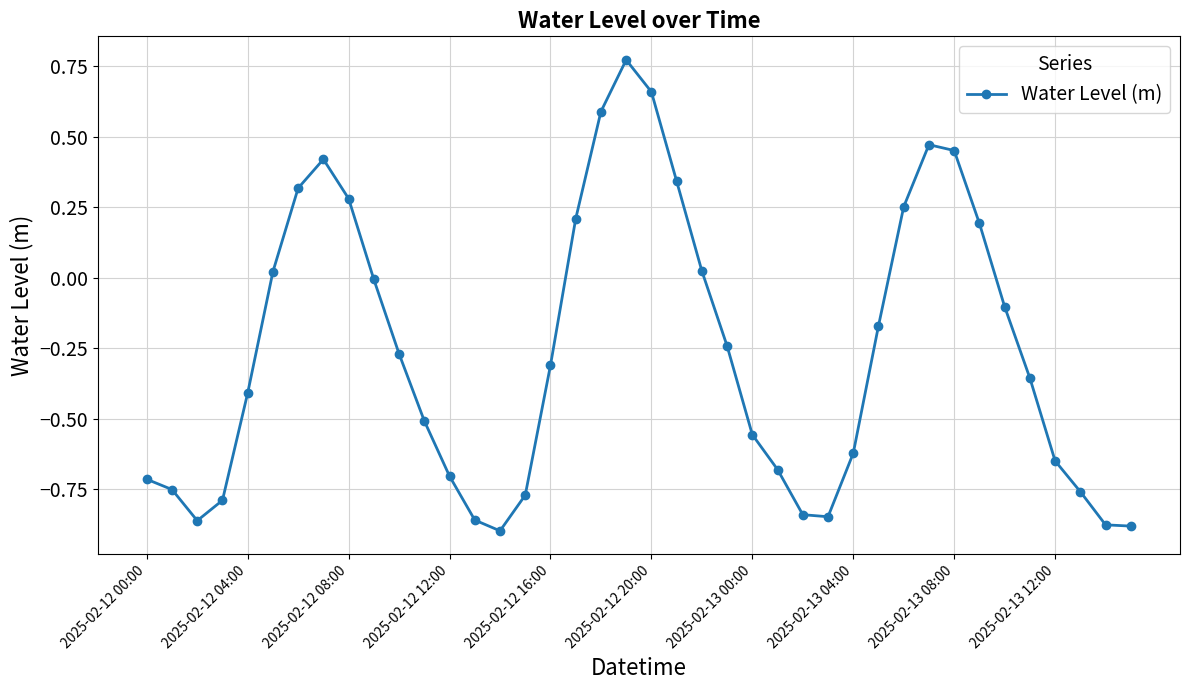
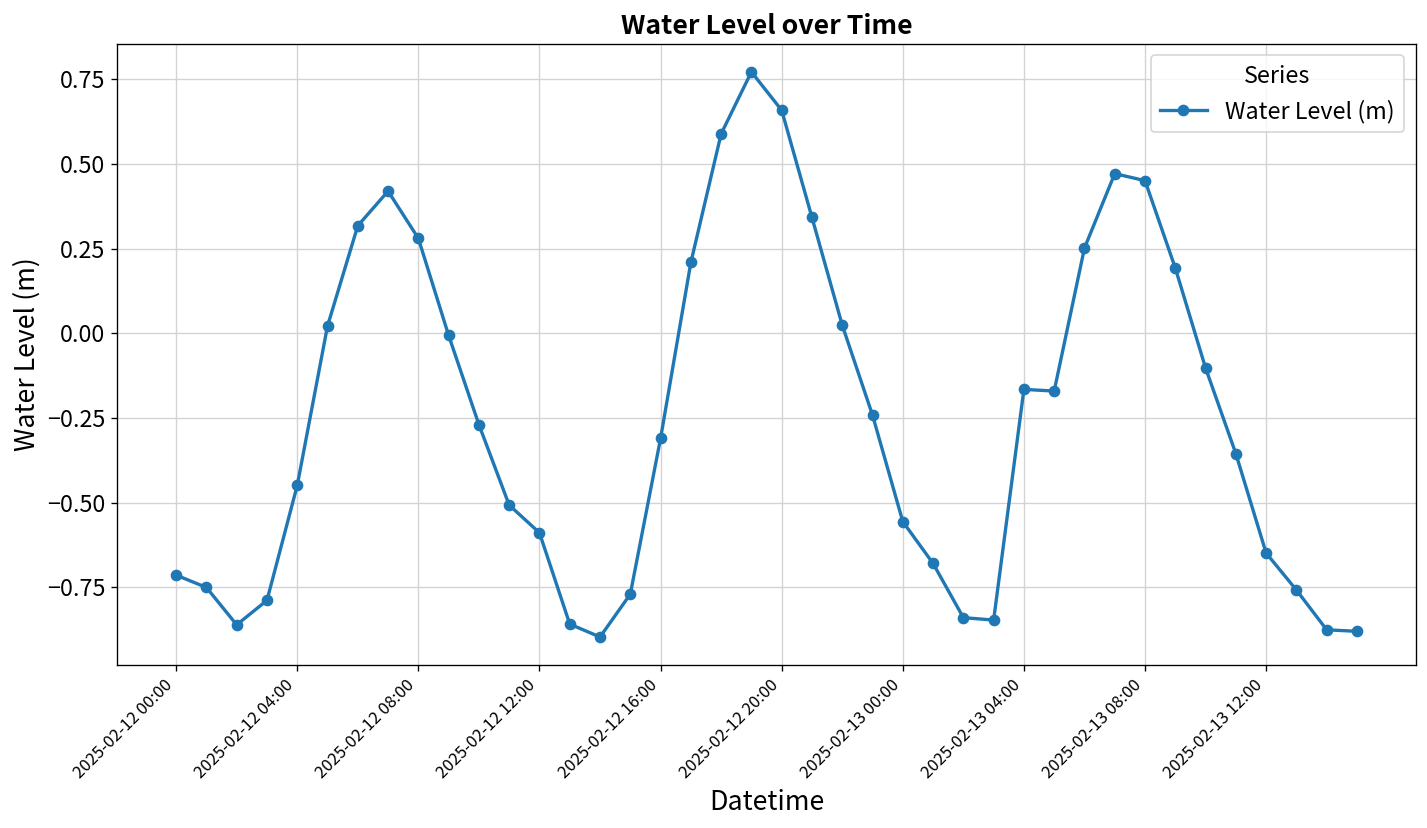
2025-02-12 04:00: -0.41 -> -0.45
2025-02-12 12:00: -0.70 -> -0.59
2025-02-13 04:00: -0.62 -> -0.17
